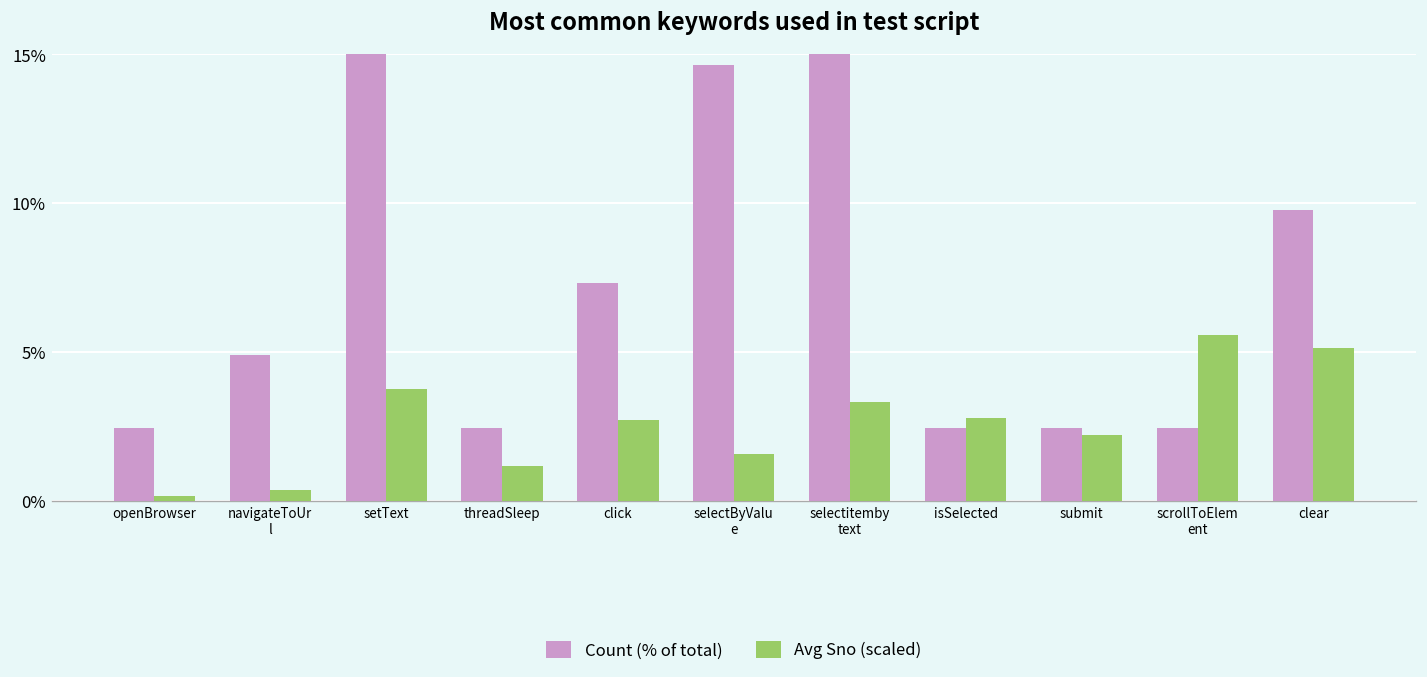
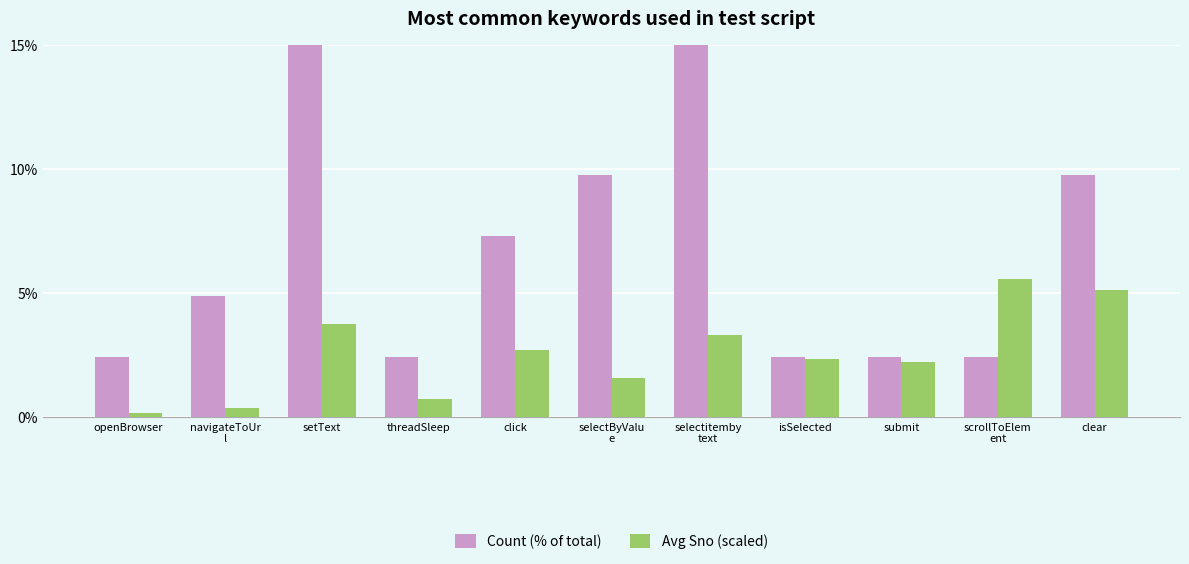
Avg Sno (scaled), threadSleep: 1.2% -> 0.7%
Count (% of total), selectByValu e: 14.6% -> 9.8%
Avg Sno (scaled), isSelected: 2.8% -> 2.3%
